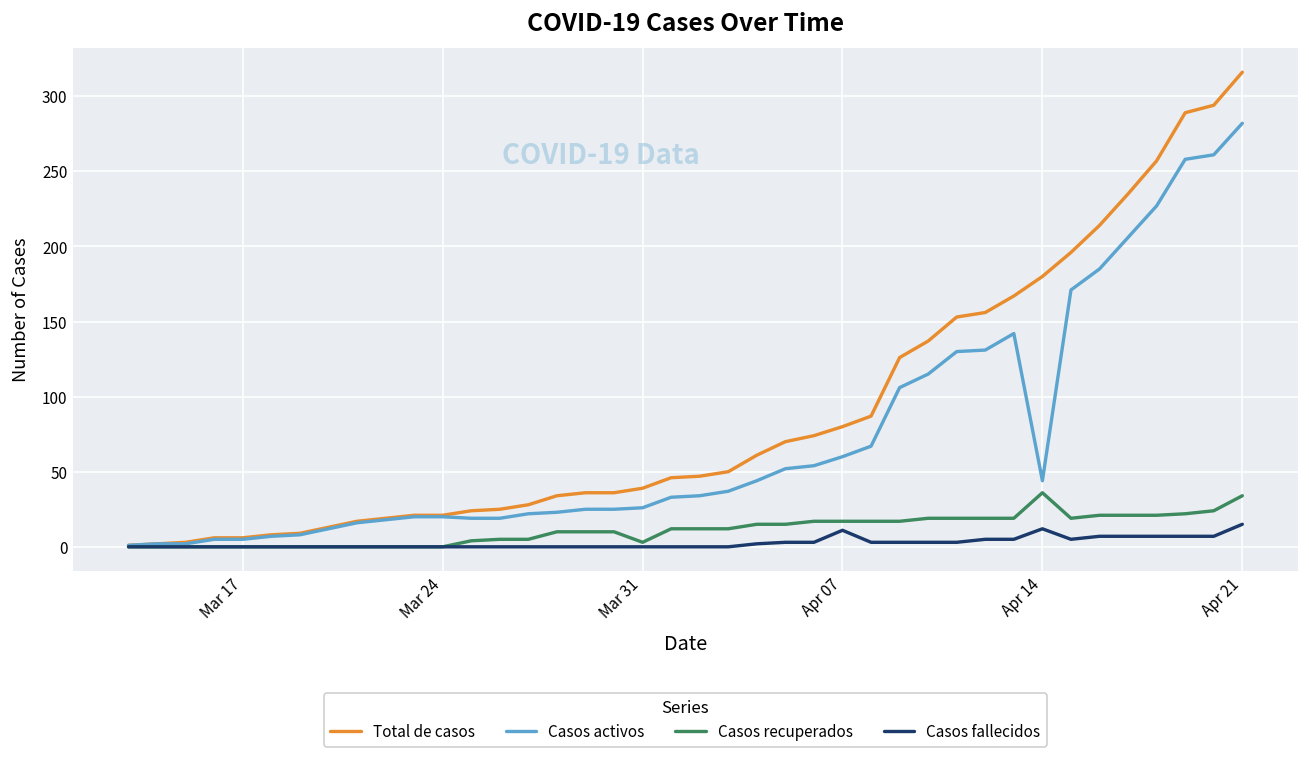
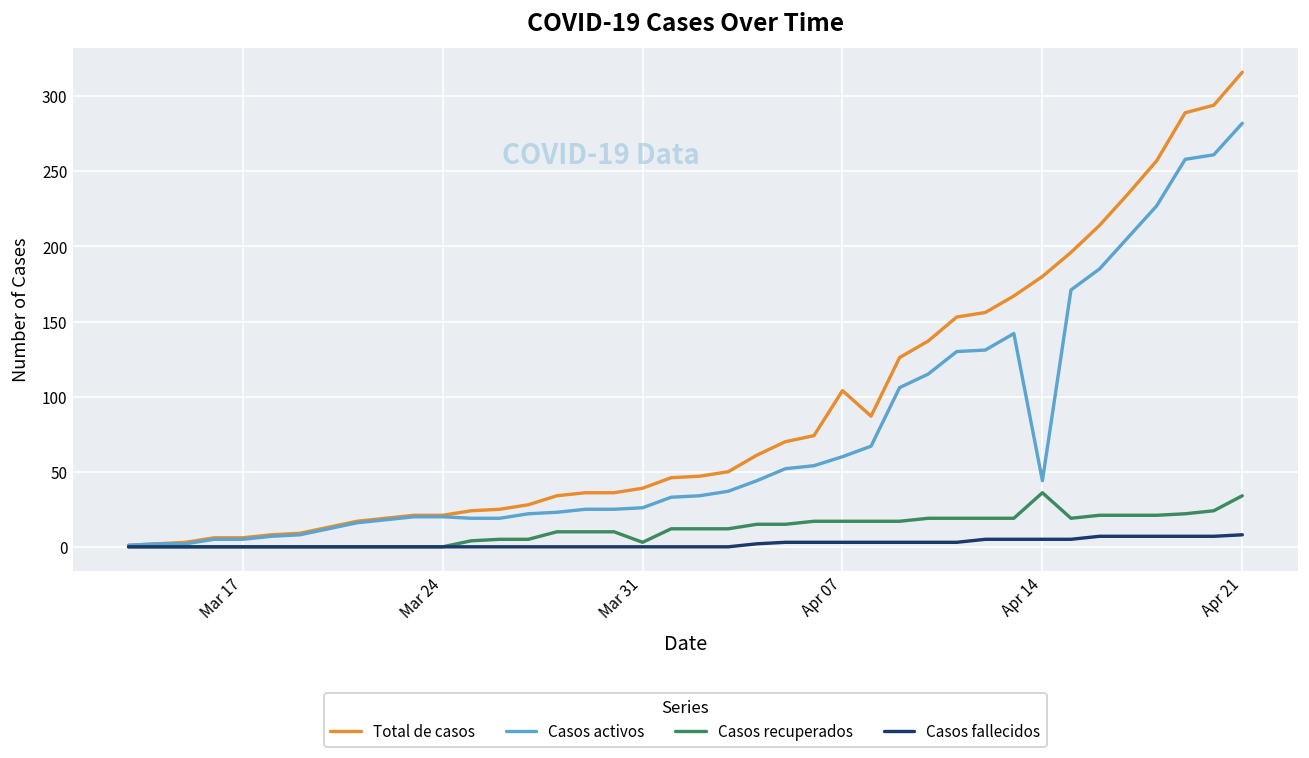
Total de casos, Apr 07: 80 -> 104
Casos fallecidos, Apr 07: 11 -> 3
Casos fallecidos, Apr 14: 12 -> 5
Casos fallecidos, Apr 21: 15 -> 8
